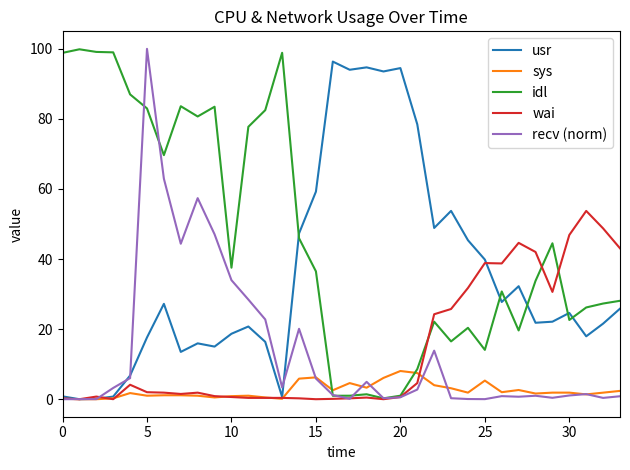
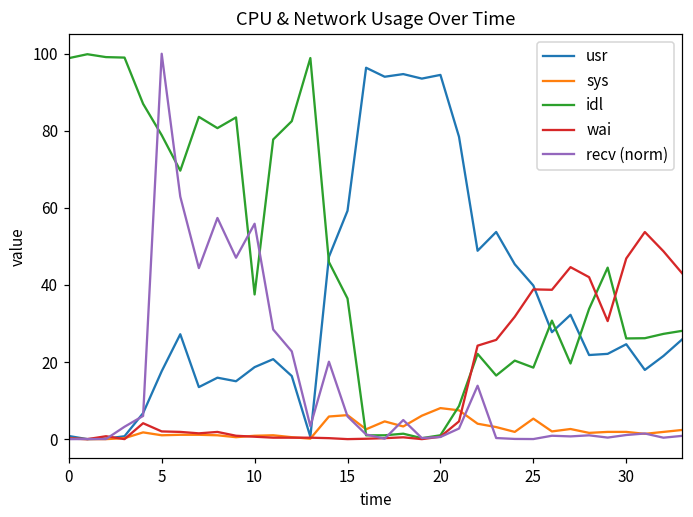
idl, 5: 83 -> 79
recv (norm), 10: 34 -> 56
idl, 25: 14 -> 19
idl, 30: 23 -> 26
